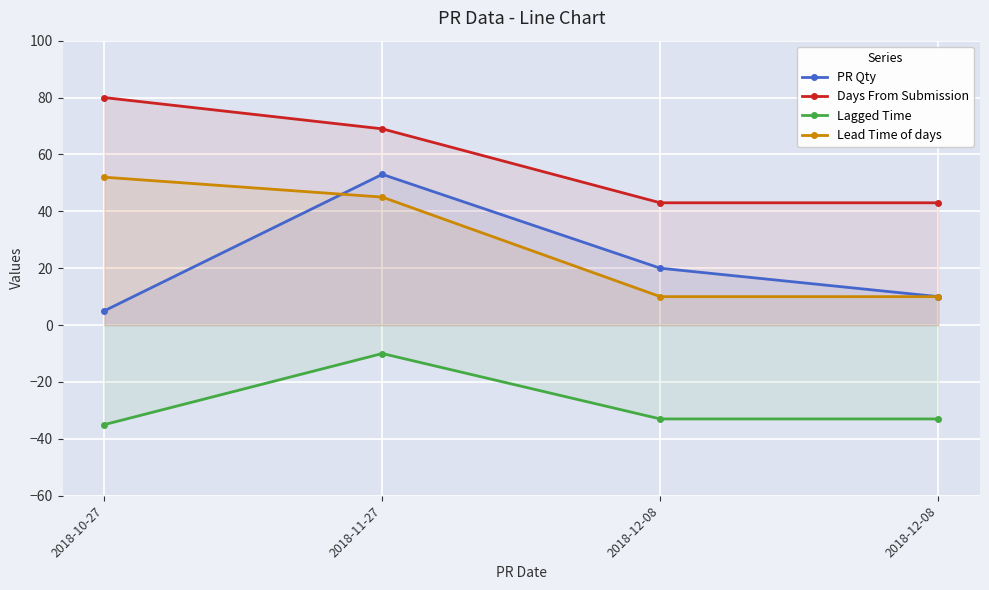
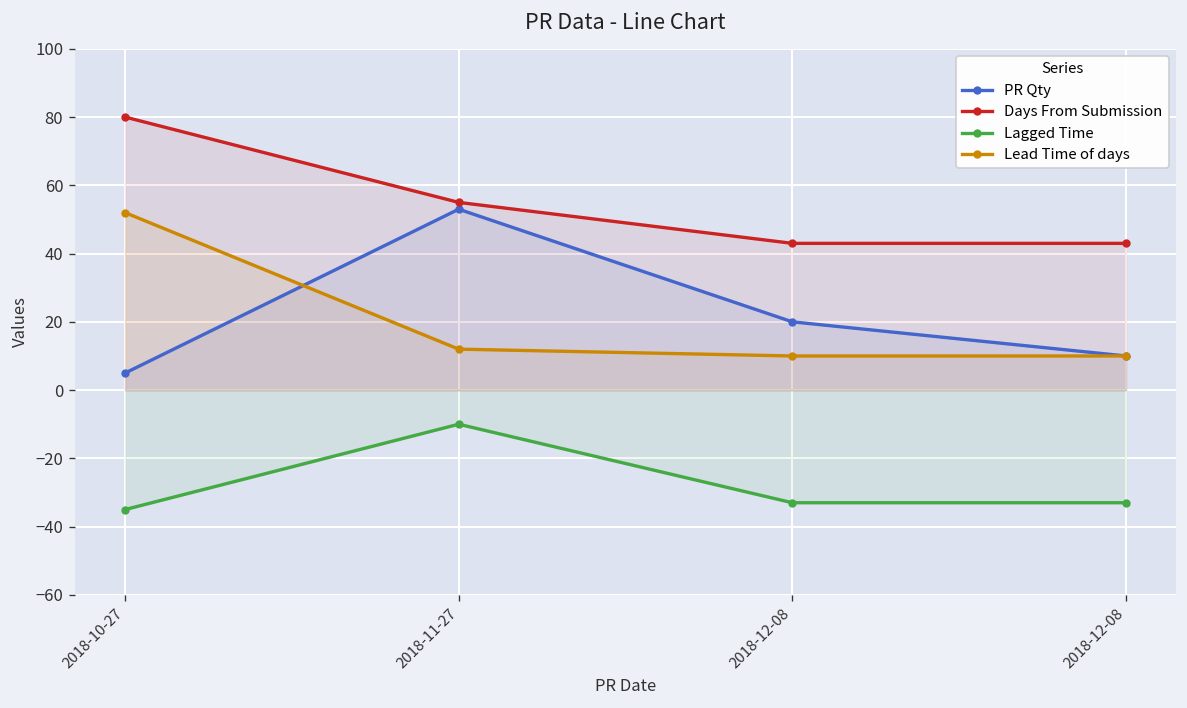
Days From Submission, 2018-11-27: 69 -> 55
Lead Time of days, 2018-11-27: 45 -> 12
